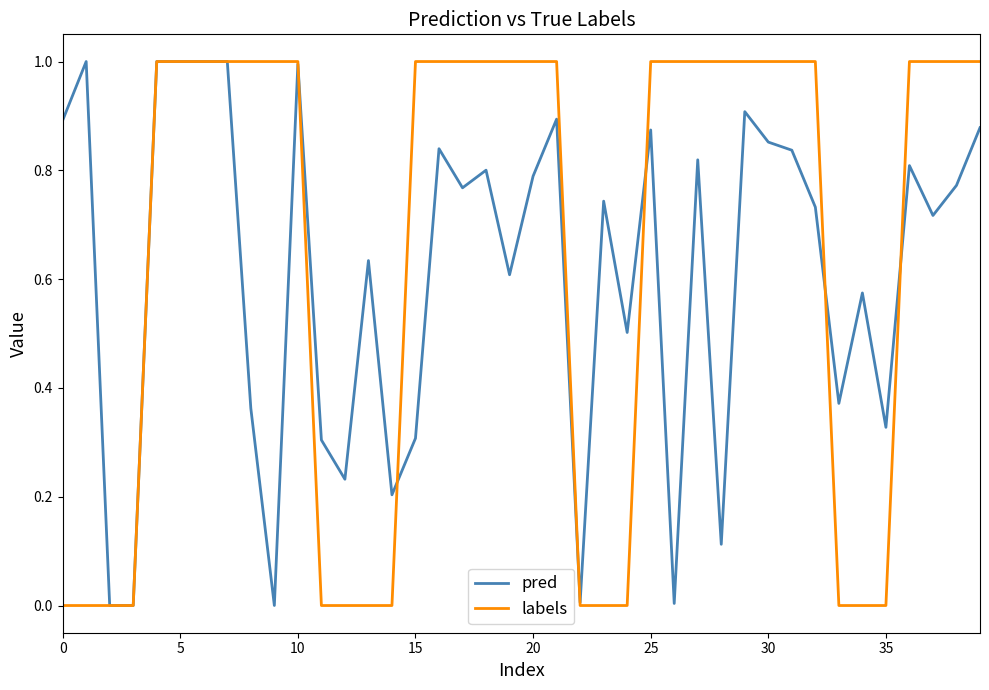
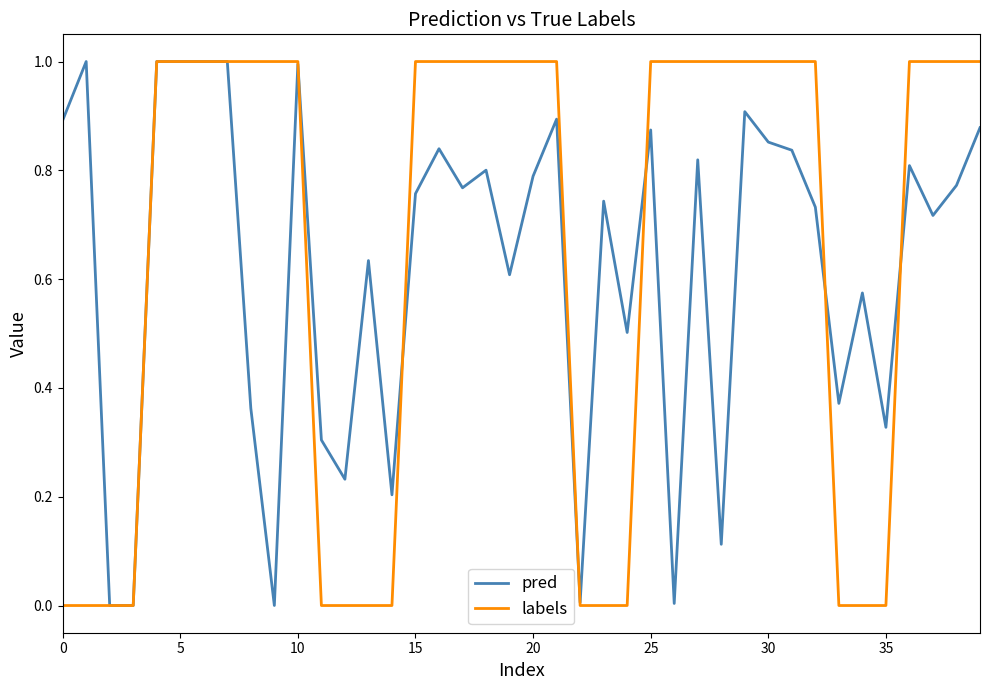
pred, 15: 0.31 -> 0.76
